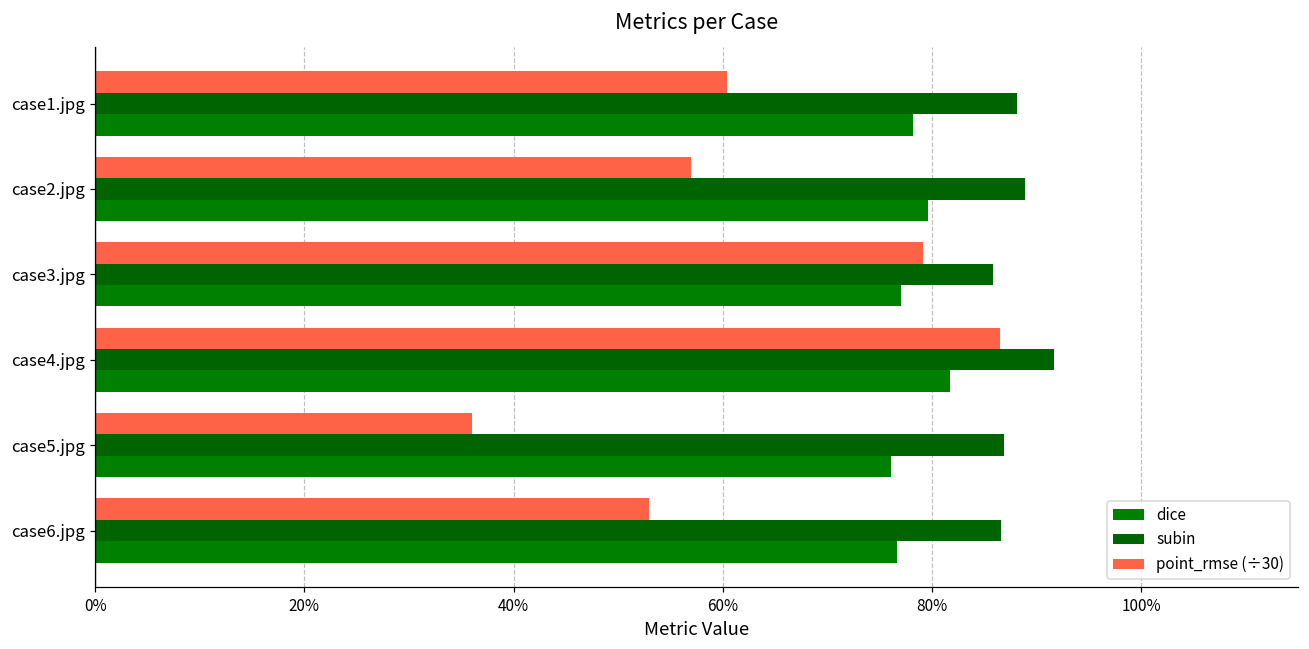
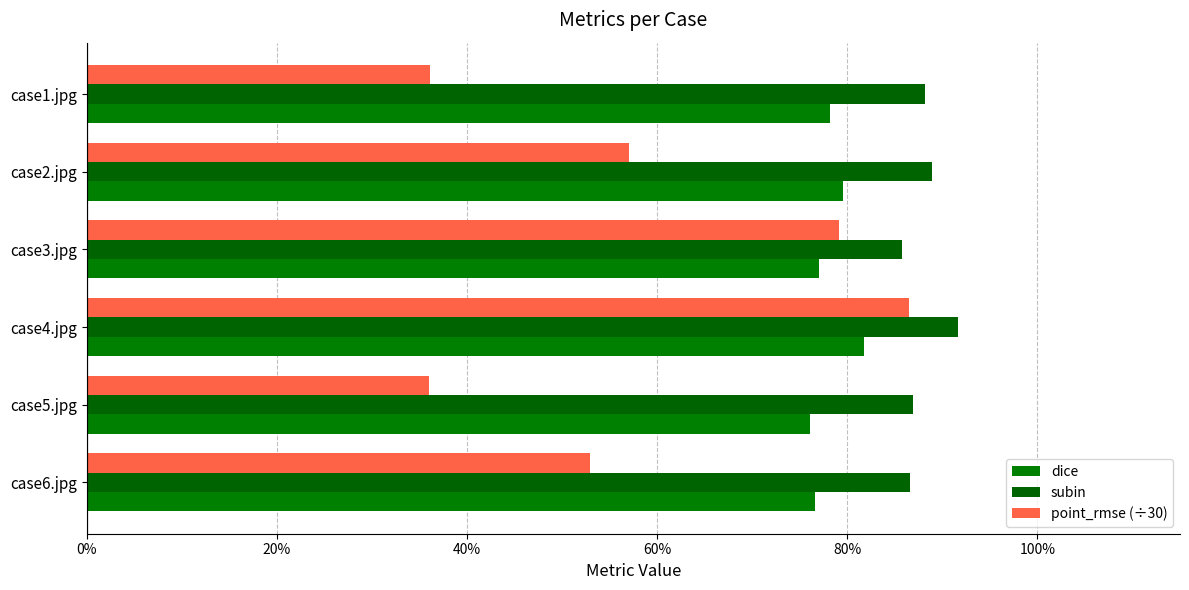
point_rmse (÷30), case1.jpg: 60% -> 36%
